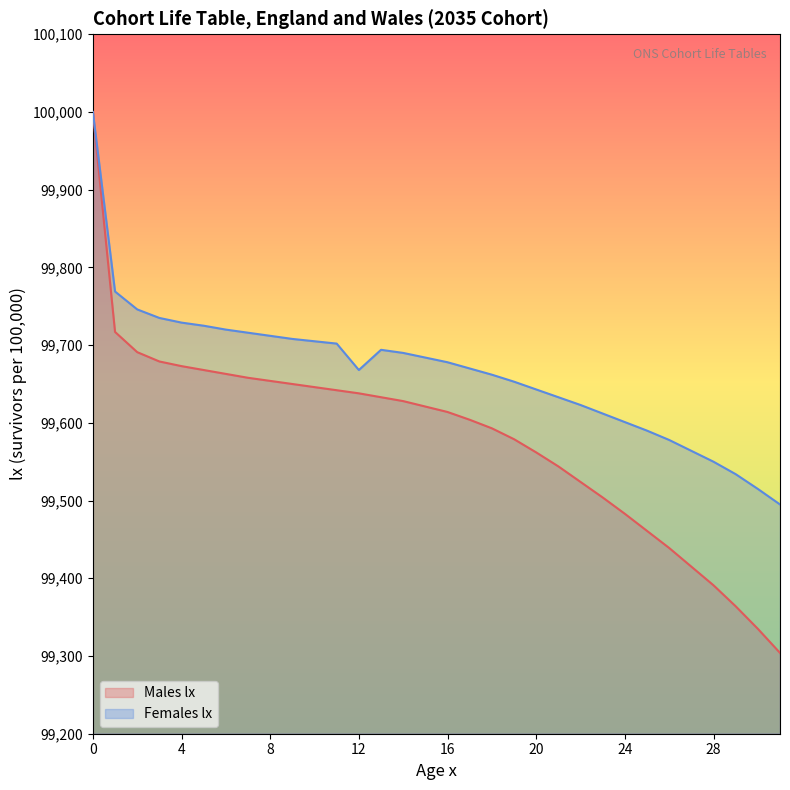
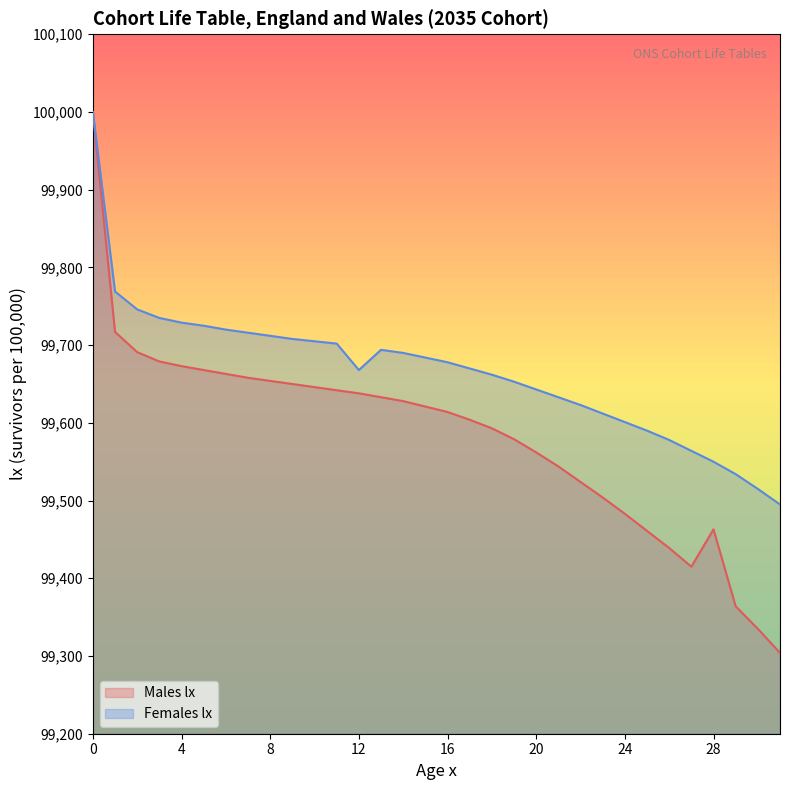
Males lx, 28: 99,390 -> 99,460
